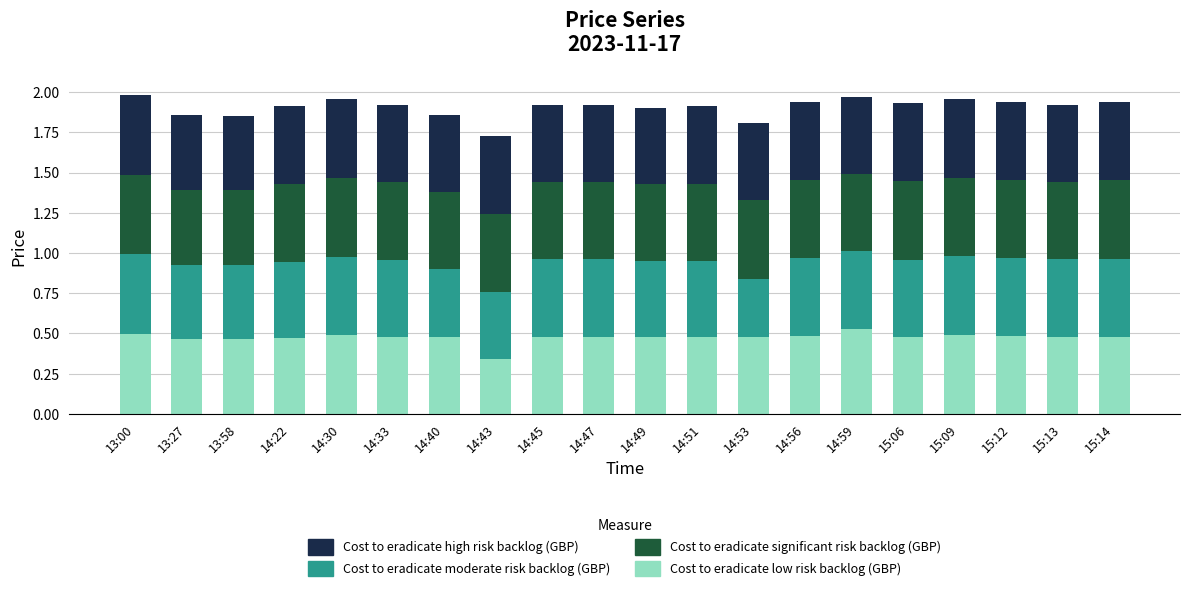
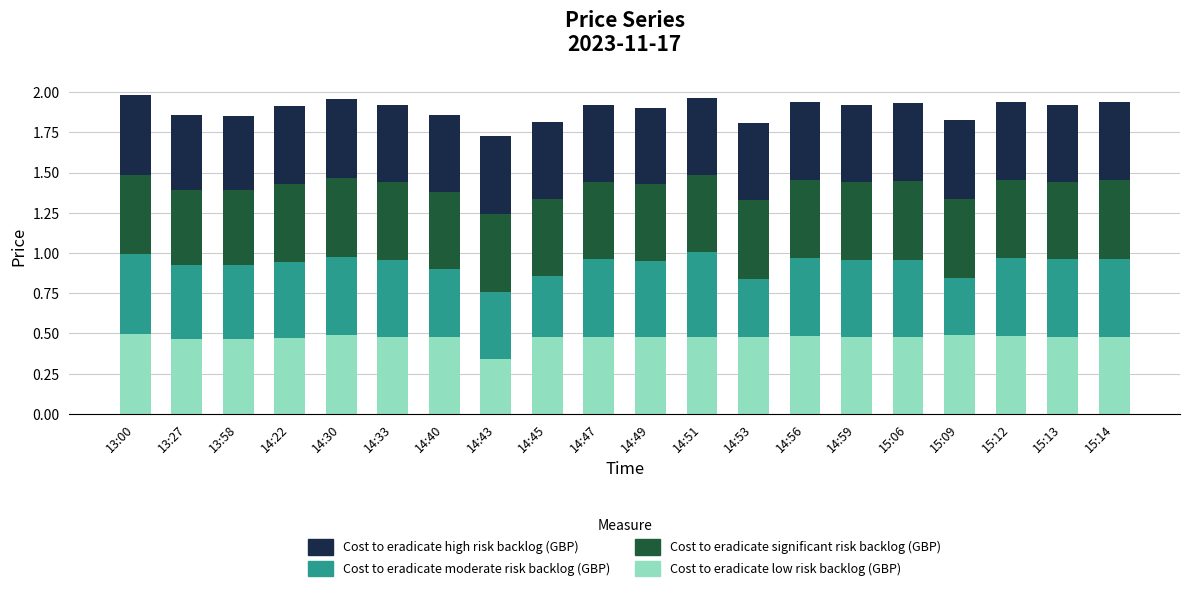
Cost to eradicate moderate risk backlog (GBP), 14:45: 0.48 -> 0.38
Cost to eradicate moderate risk backlog (GBP), 14:51: 0.48 -> 0.53
Cost to eradicate low risk backlog (GBP), 14:59: 0.53 -> 0.48
Cost to eradicate moderate risk backlog (GBP), 15:09: 0.49 -> 0.36
